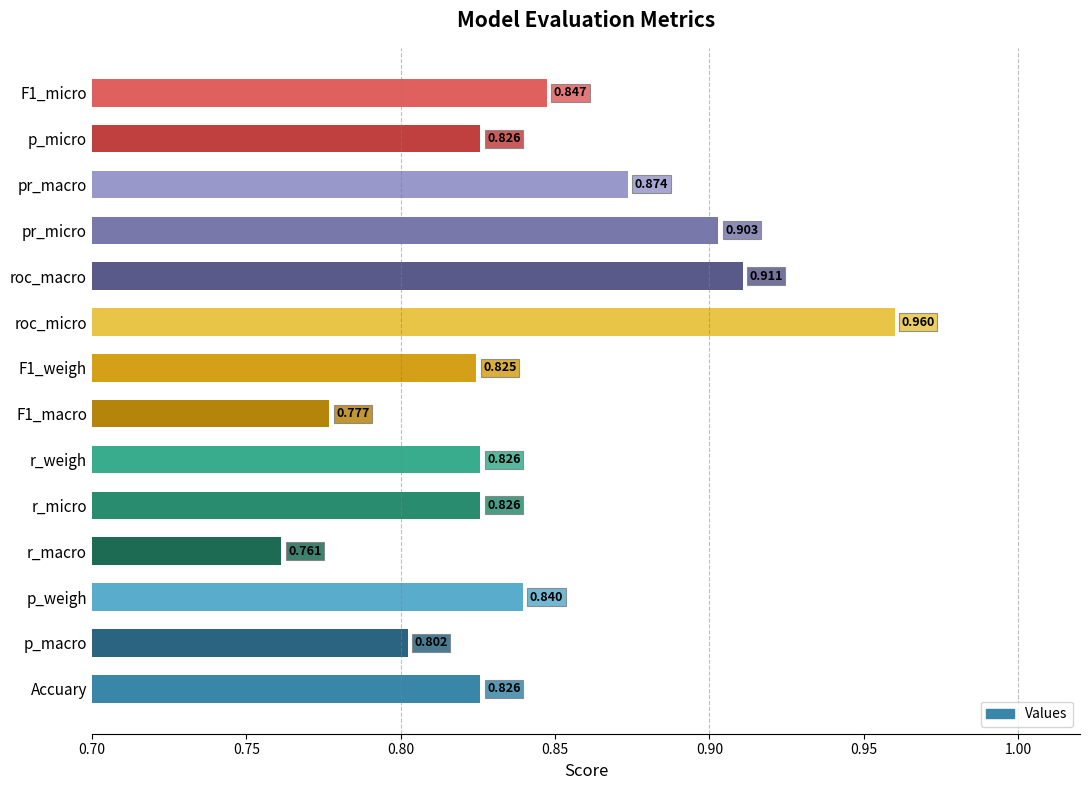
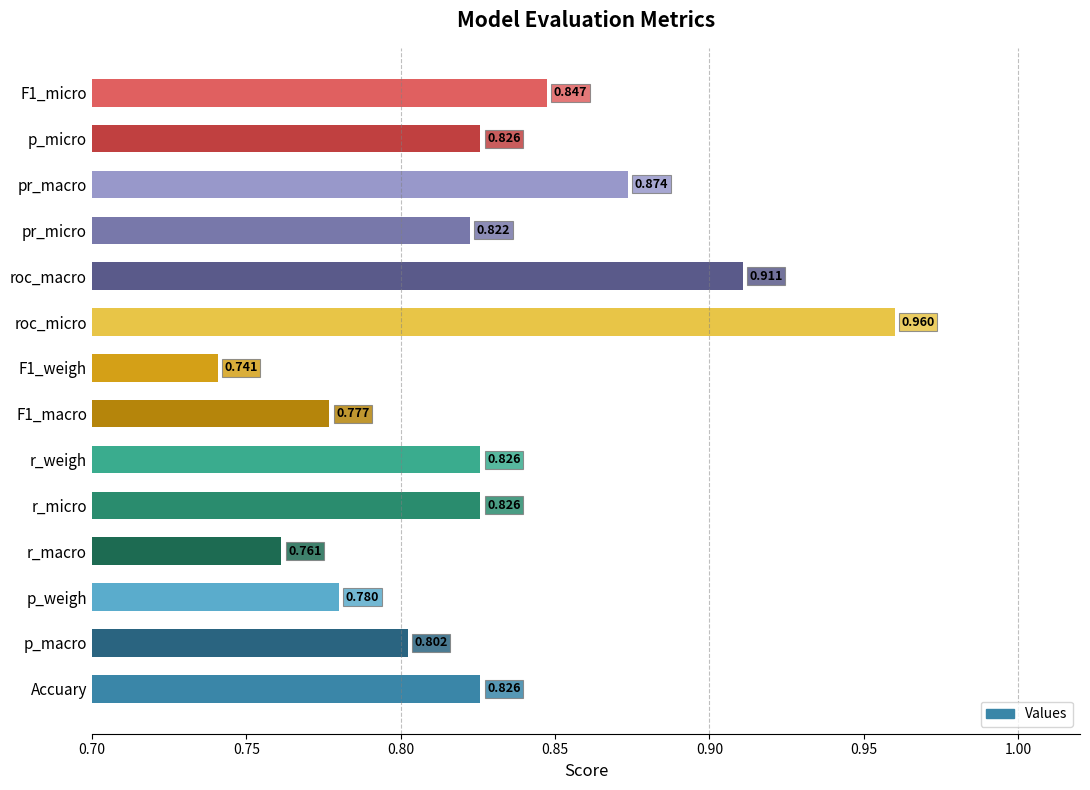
pr_micro: 0.903 -> 0.822
F1_weigh: 0.825 -> 0.741
p_weigh: 0.840 -> 0.780
